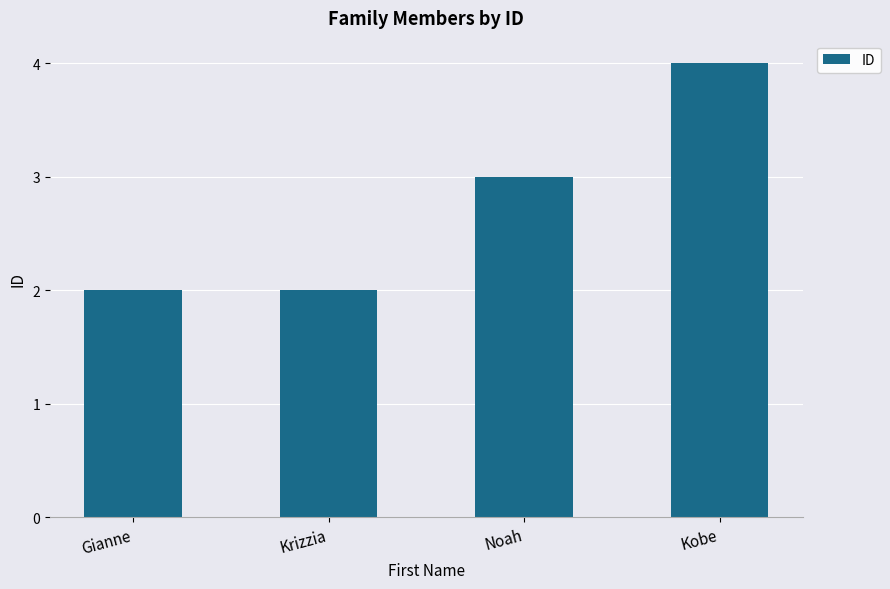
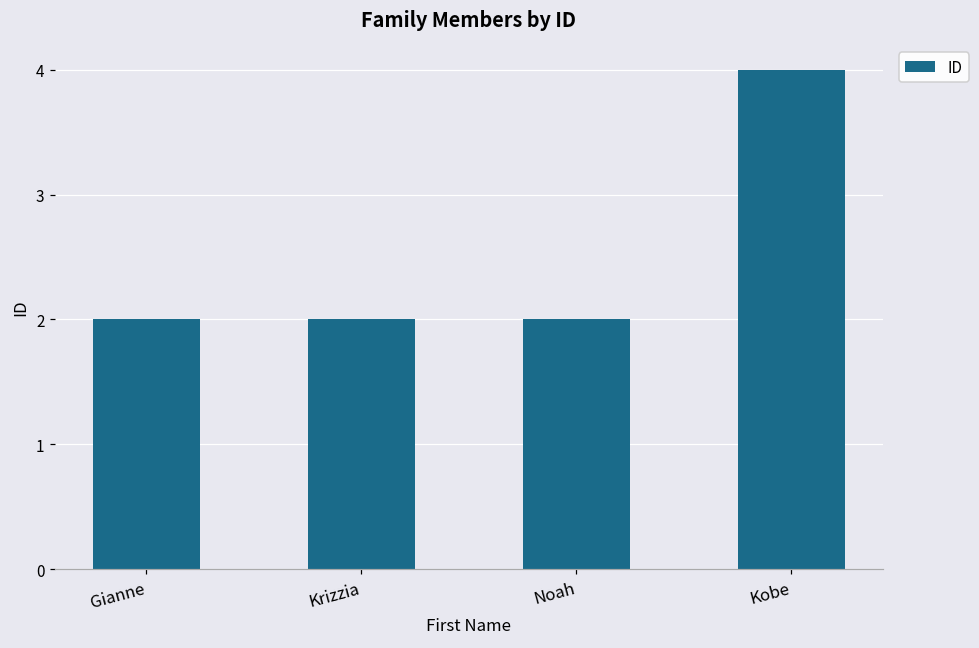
Noah: 3 -> 2
